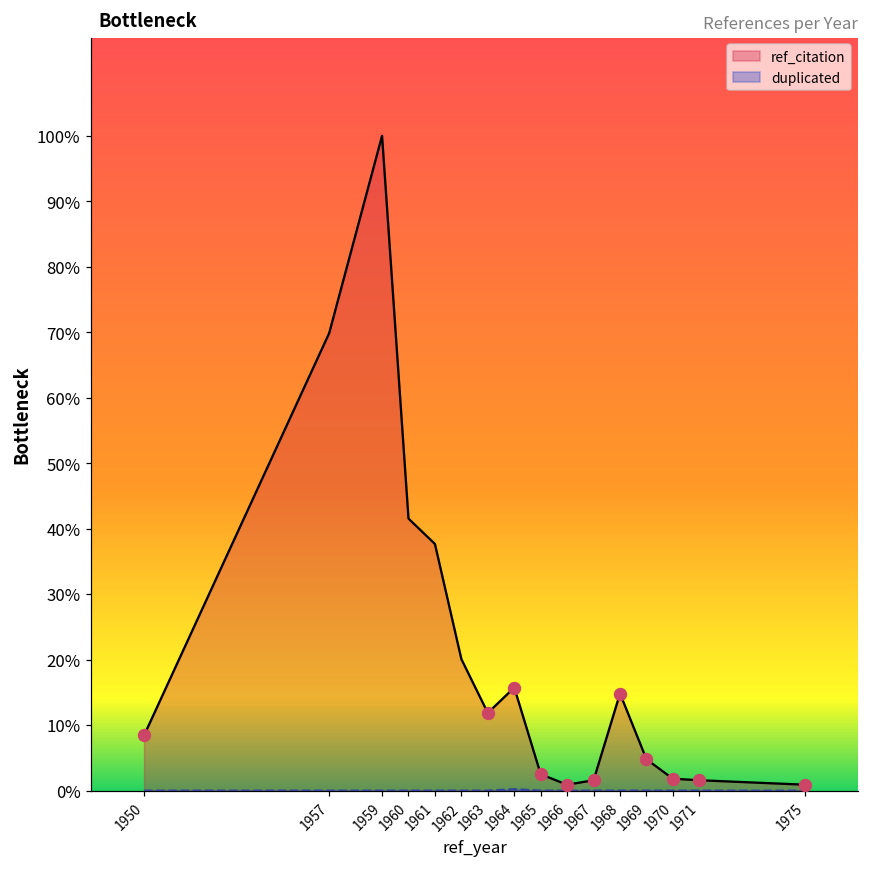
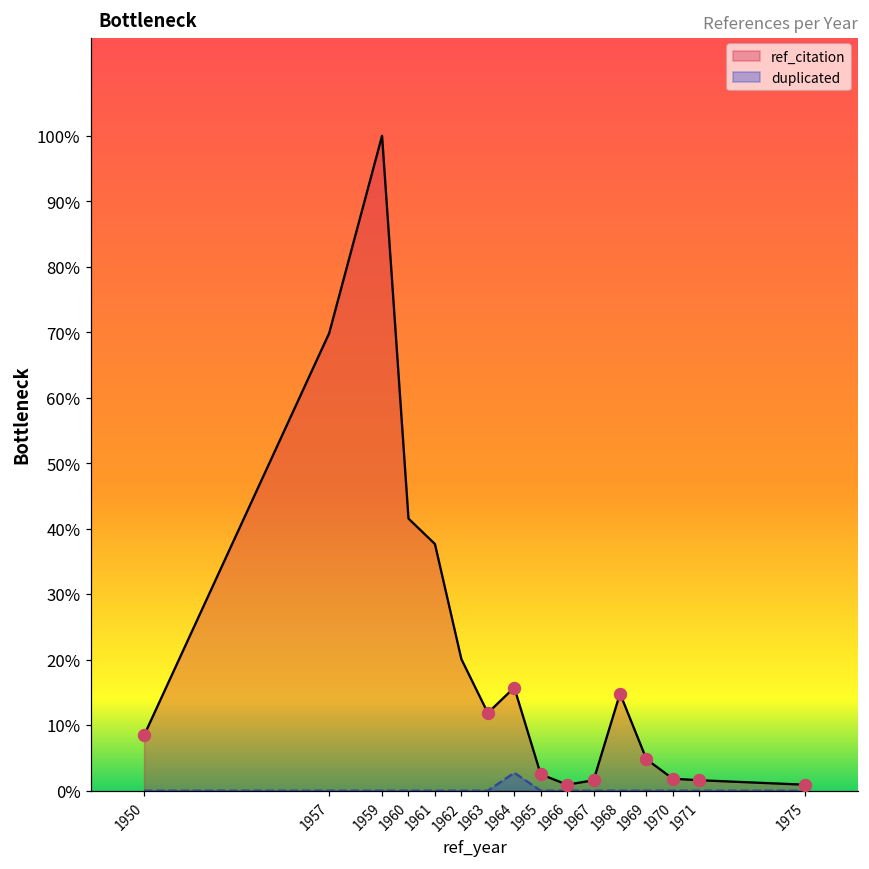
duplicated, 1964: 0% -> 3%
